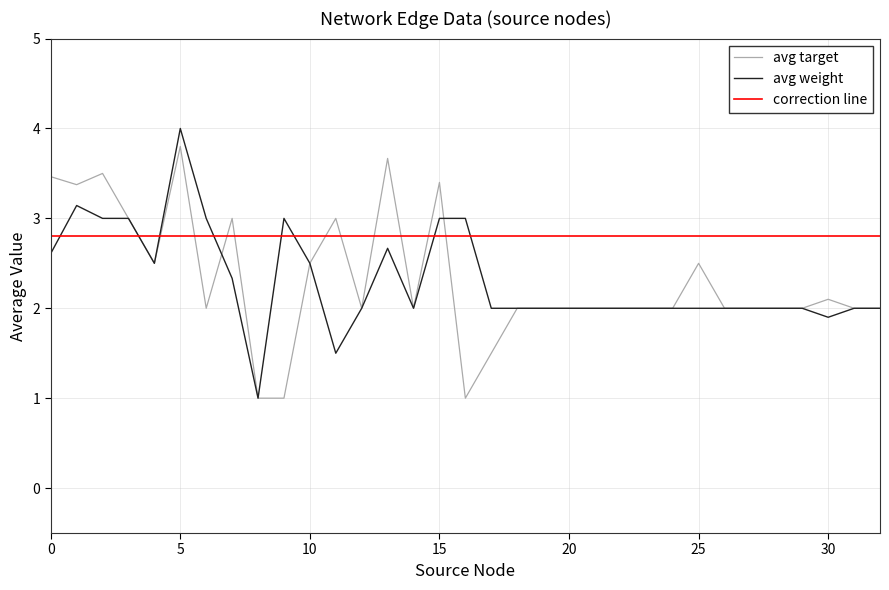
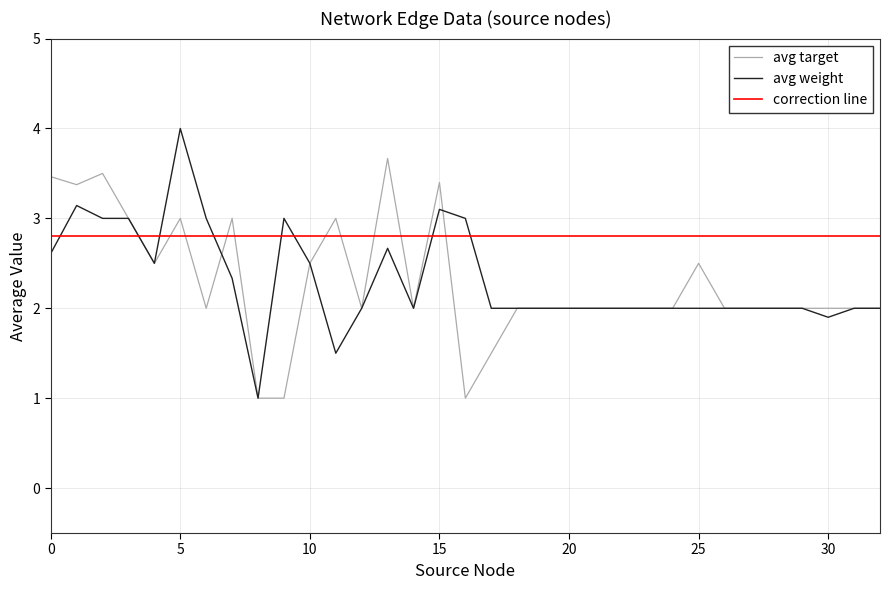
avg target, 5: 3.8 -> 3.0
avg weight, 15: 3.0 -> 3.1
avg target, 30: 2.1 -> 2.0
